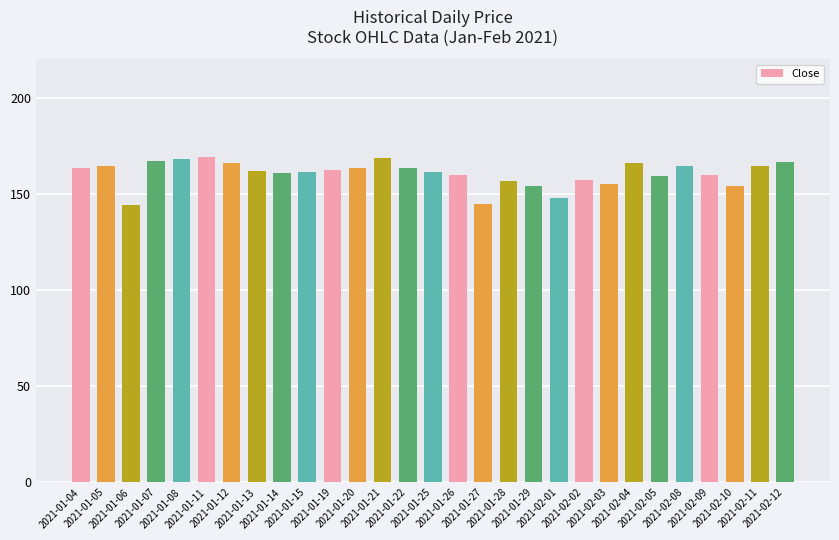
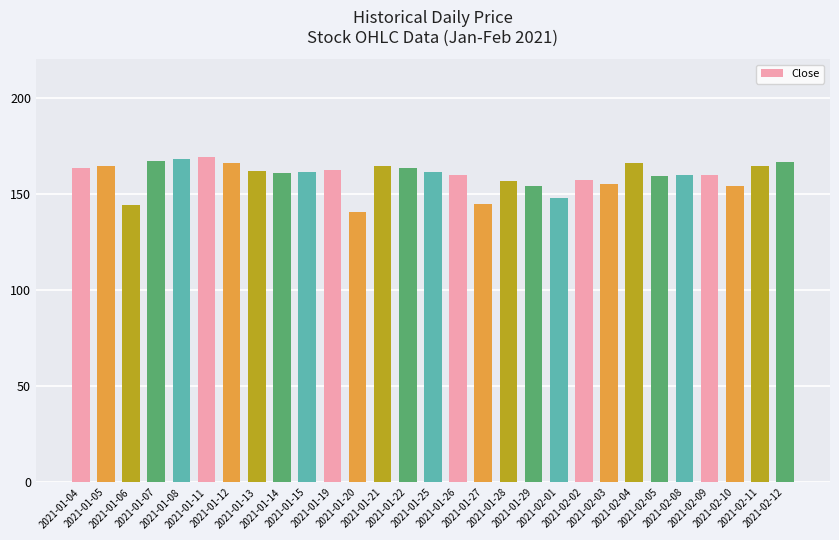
2021-01-20: 163 -> 141
2021-01-21: 169 -> 164
2021-02-08: 165 -> 160
